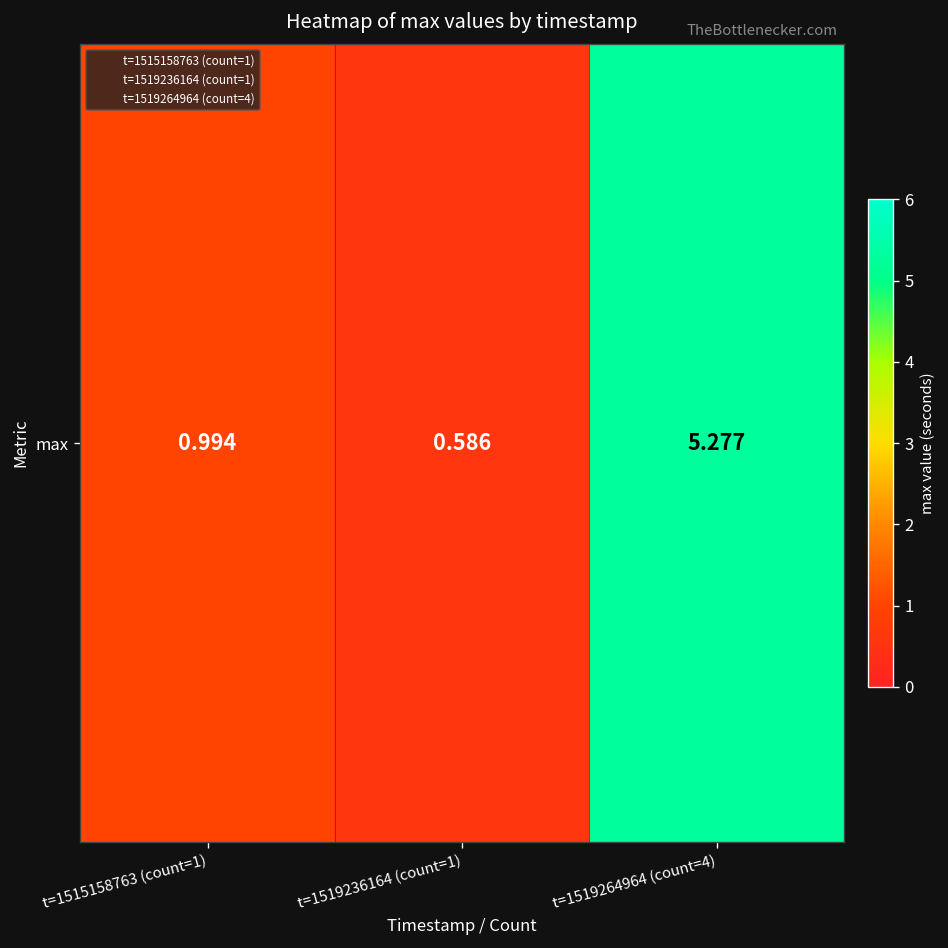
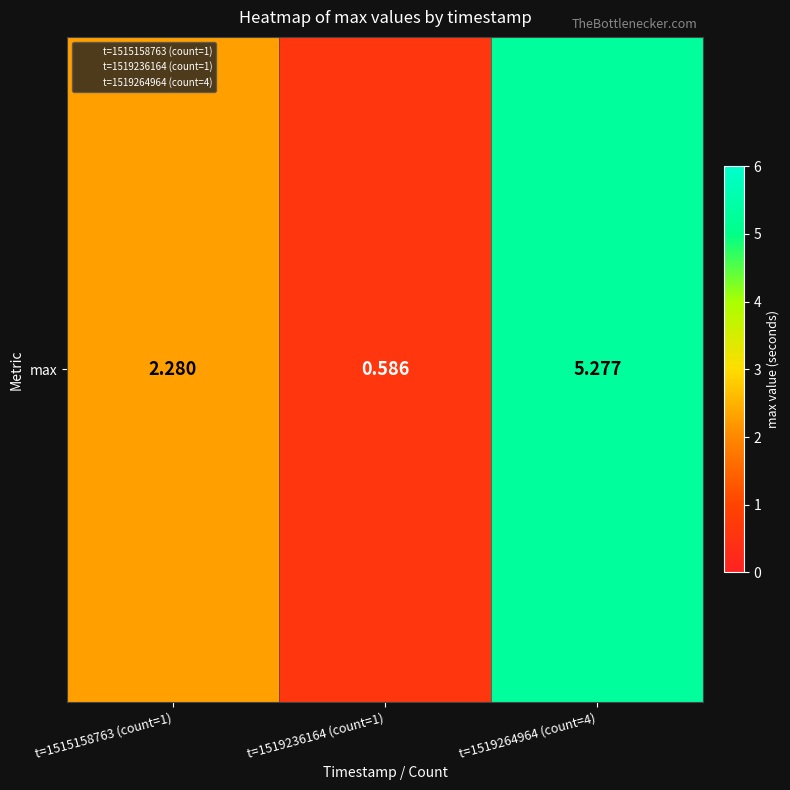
max, t=1515158763 (count=1): 0.994 -> 2.280
